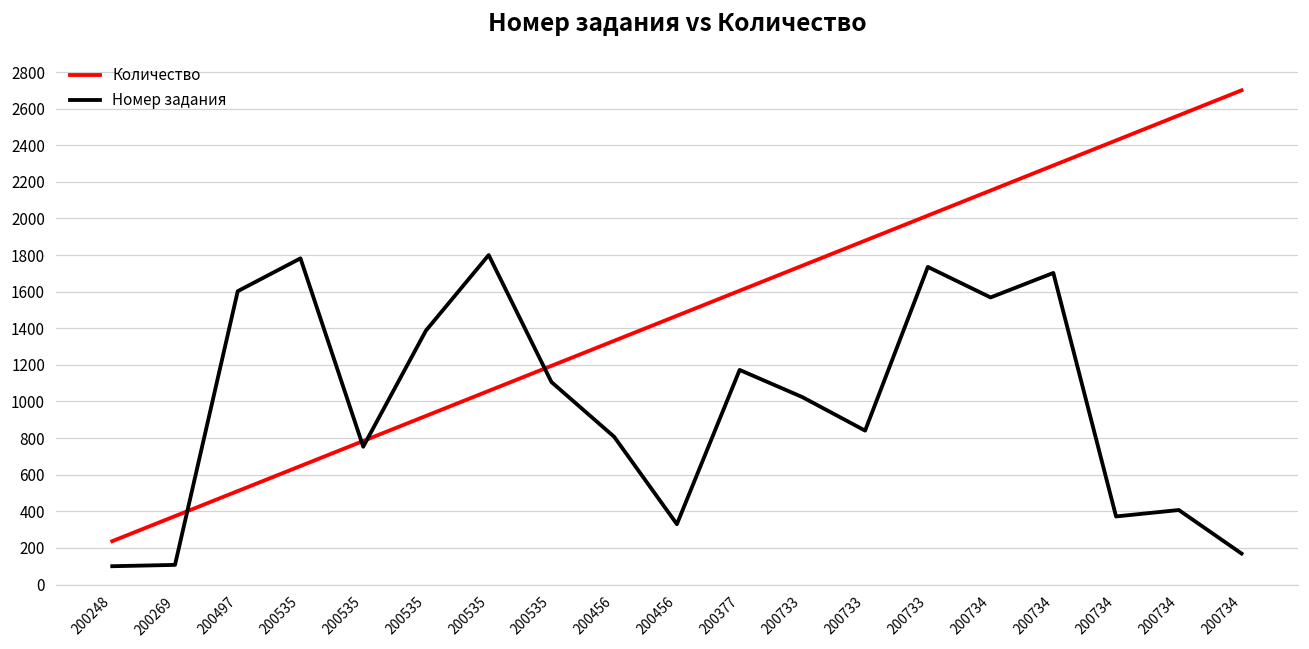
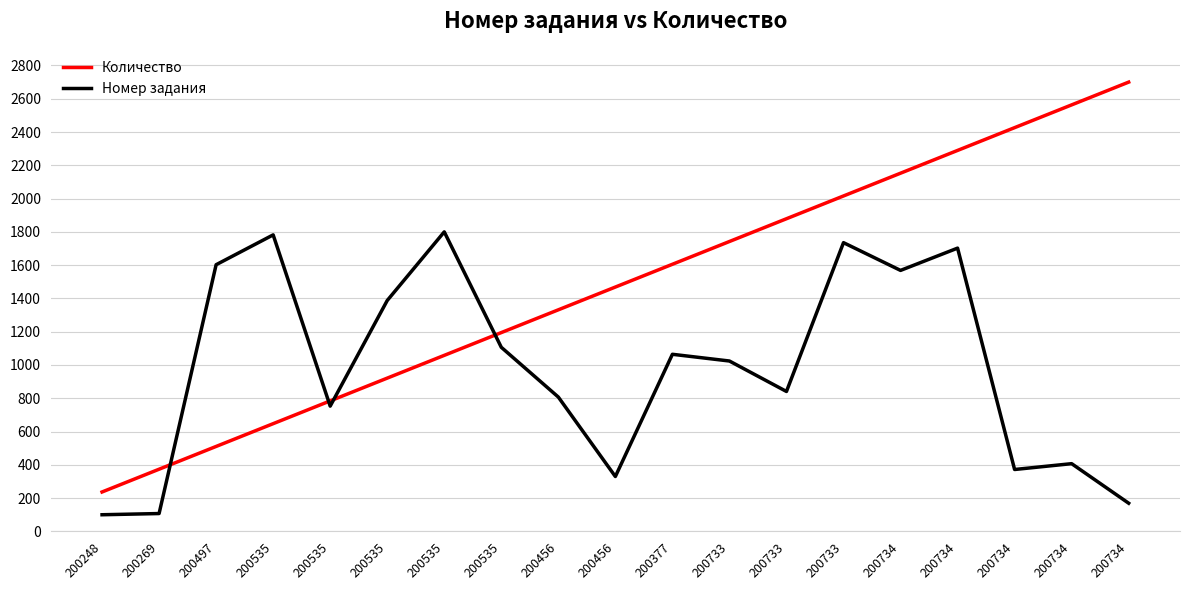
Номер задания, 200377: 1170 -> 1060
